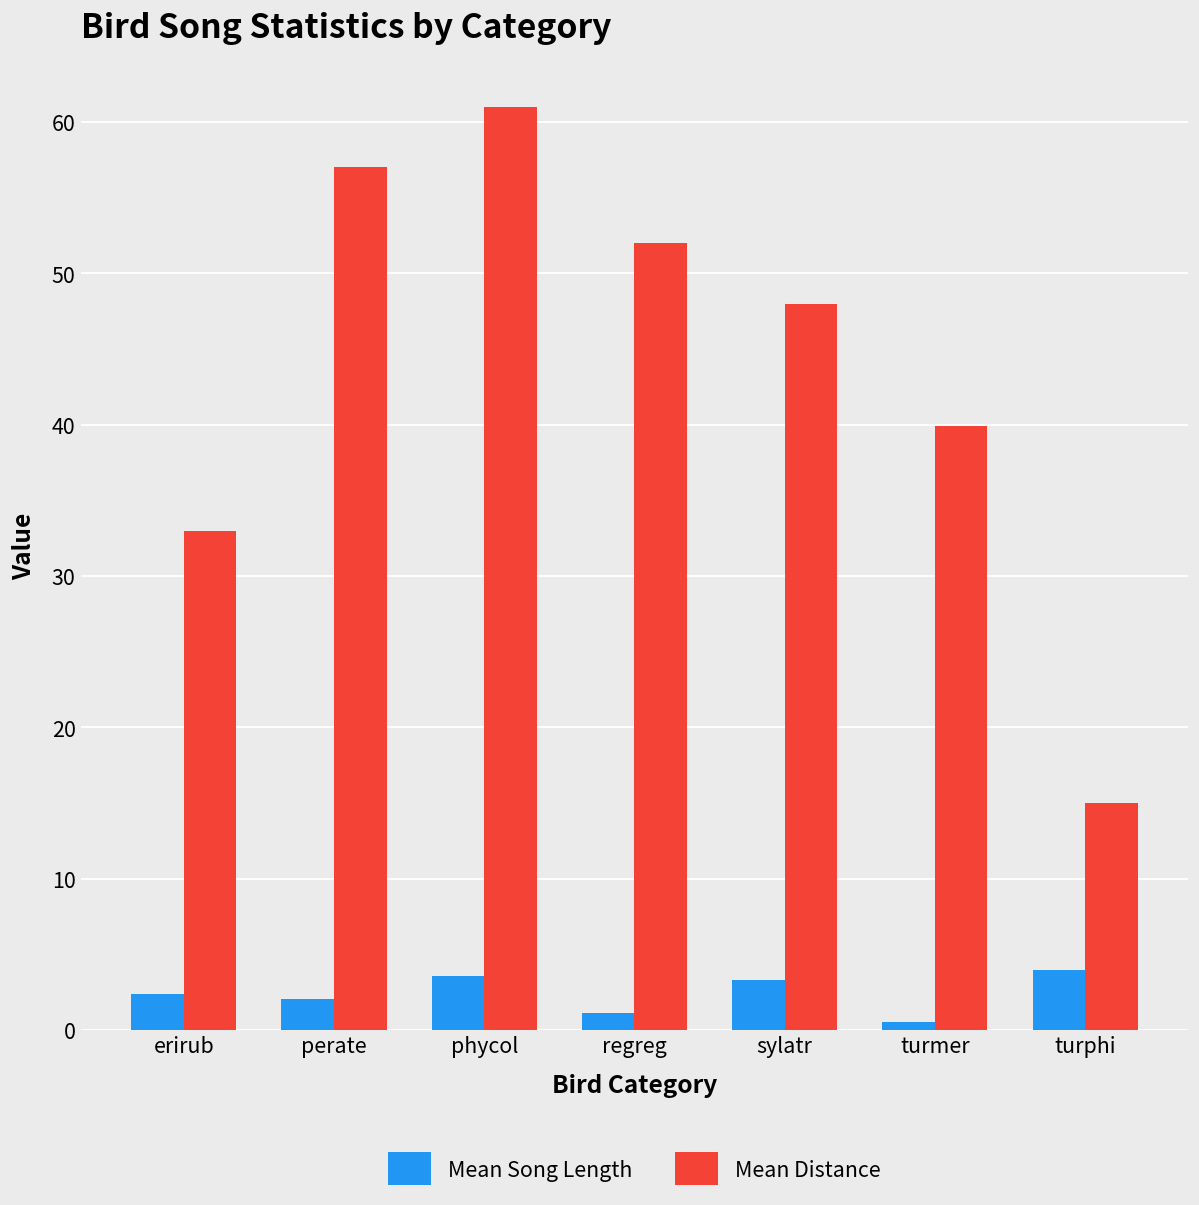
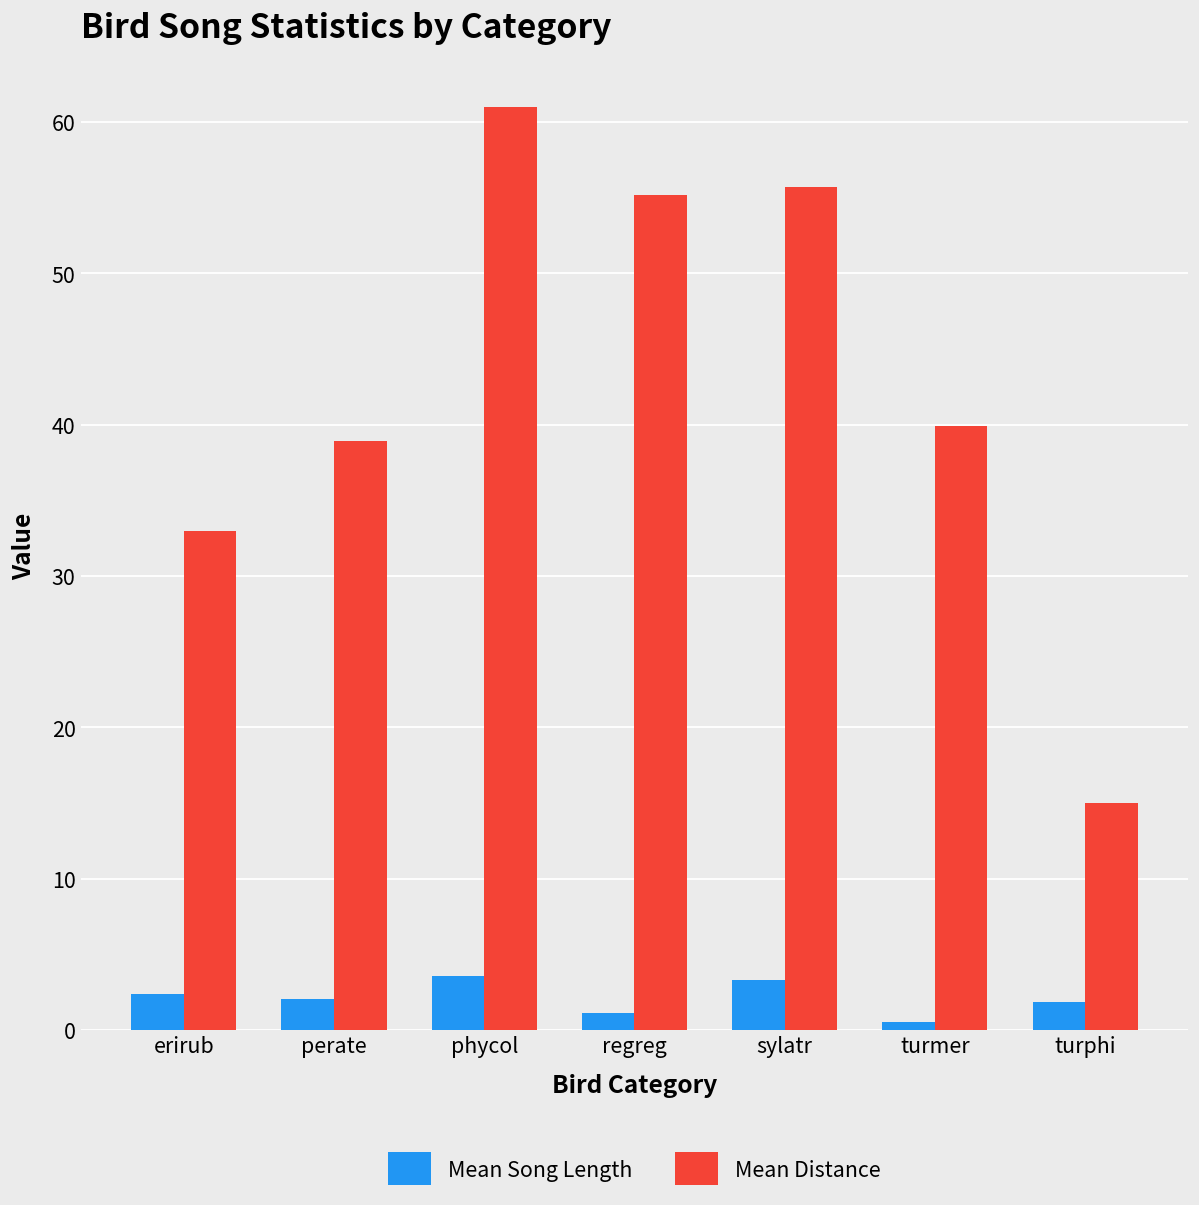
Mean Distance, perate: 57.0 -> 38.9
Mean Distance, regreg: 52.0 -> 55.2
Mean Distance, sylatr: 48.0 -> 55.7
Mean Song Length, turphi: 4.0 -> 1.8
